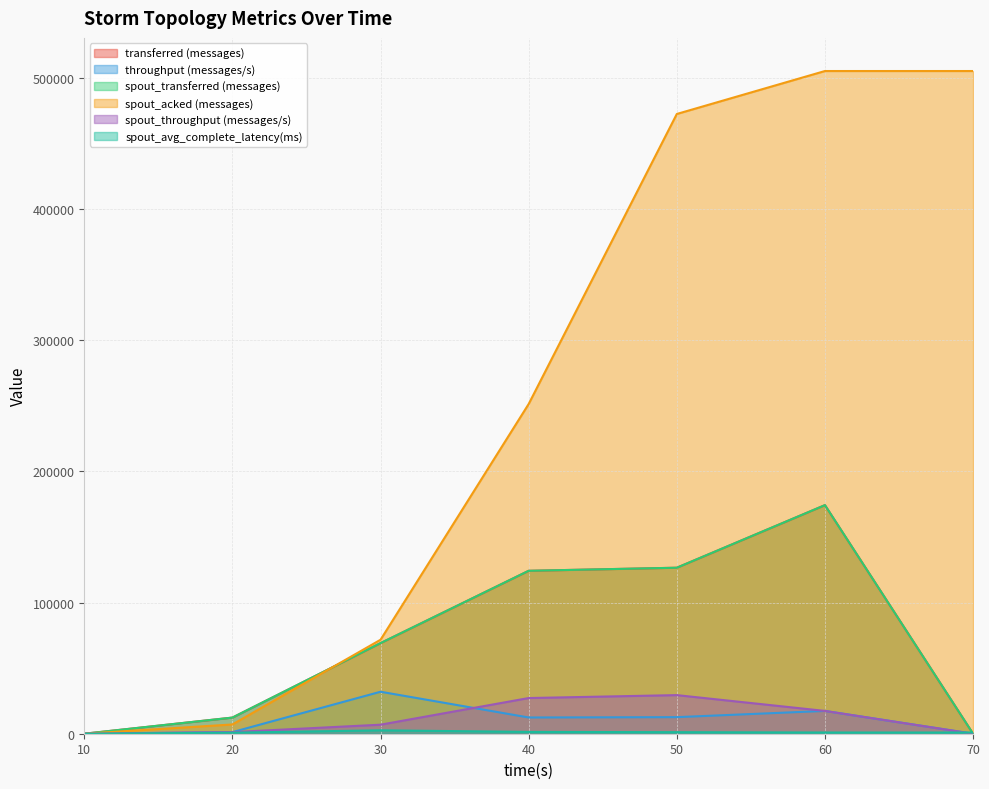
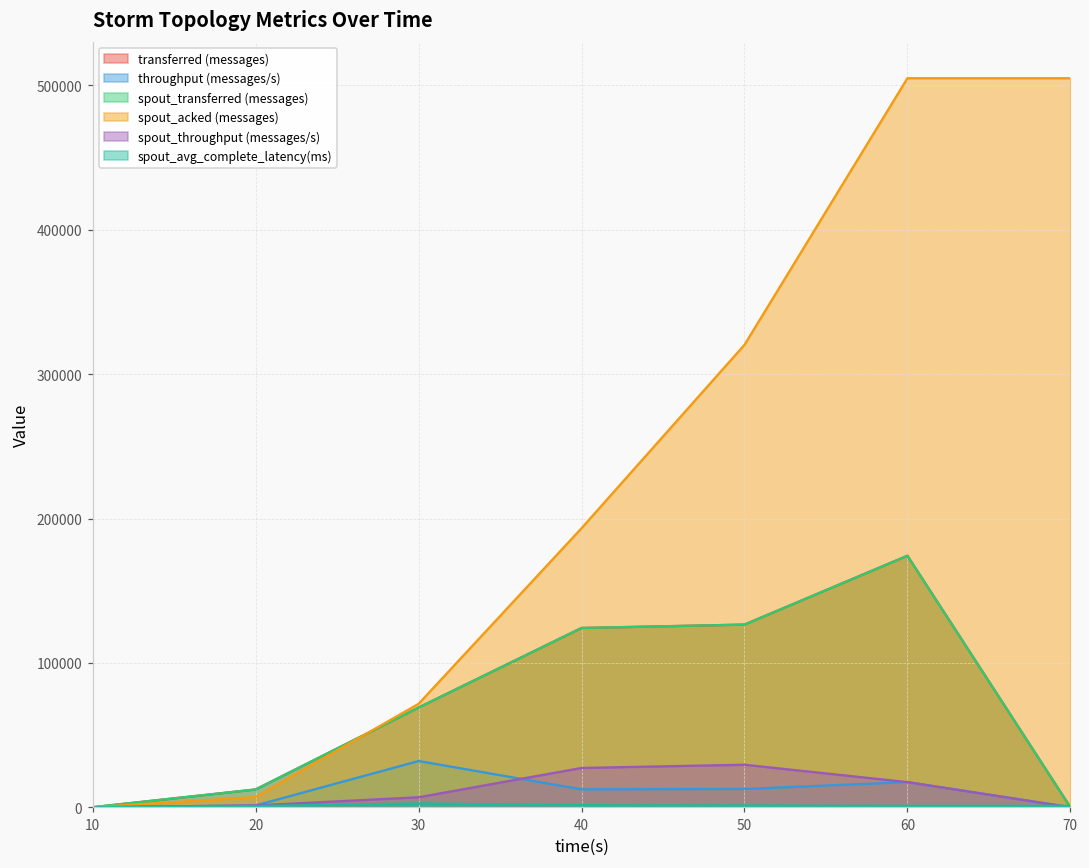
spout_acked (messages), 40: 251000 -> 193000
spout_acked (messages), 50: 472000 -> 320000
